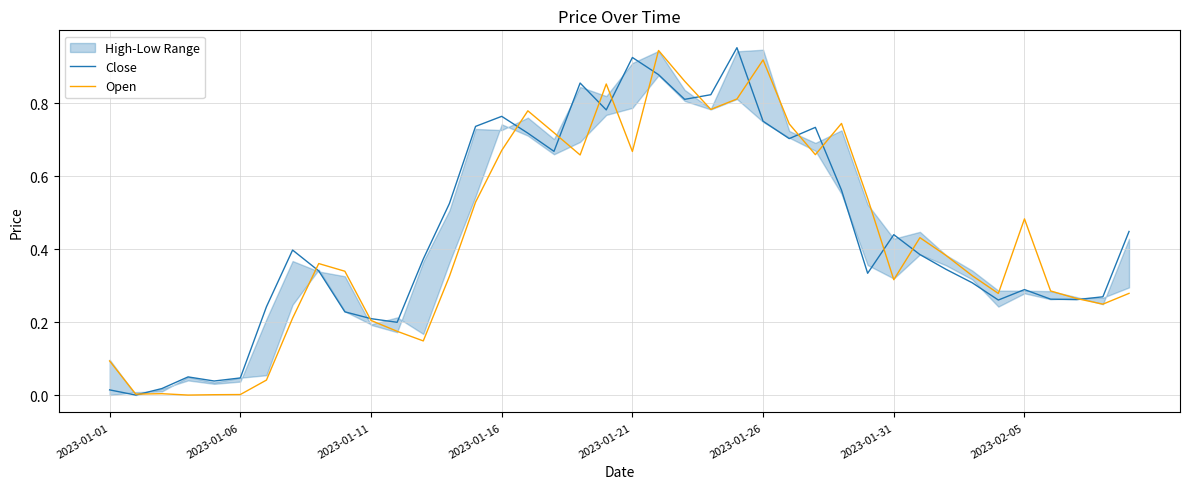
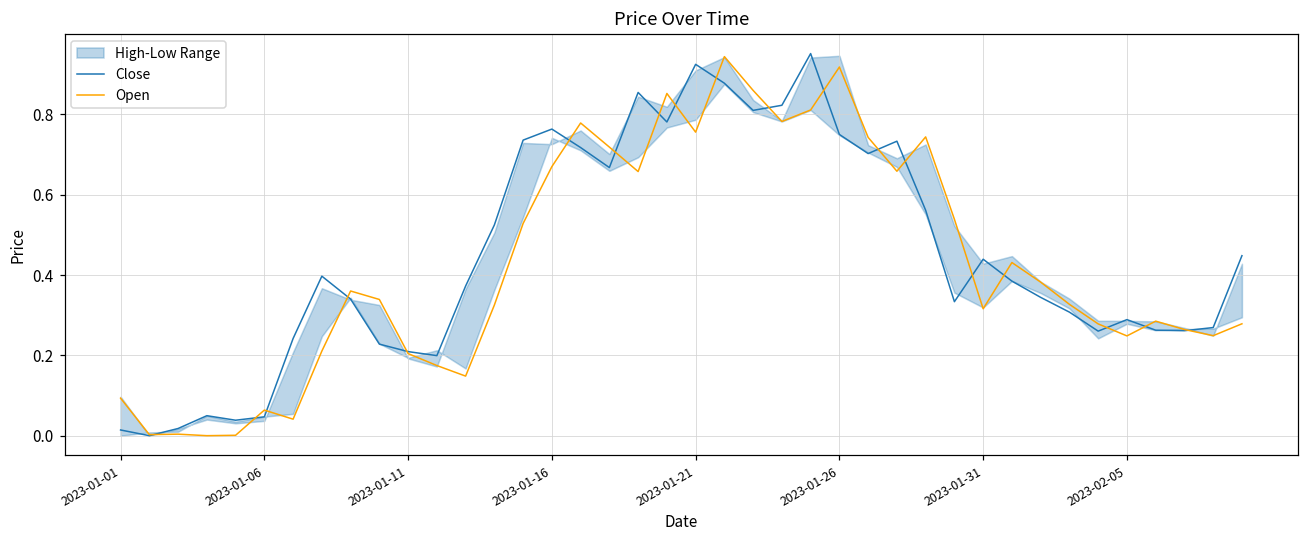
Open, 2023-01-06: 0.00 -> 0.06
Open, 2023-01-21: 0.67 -> 0.76
Open, 2023-02-05: 0.48 -> 0.25
